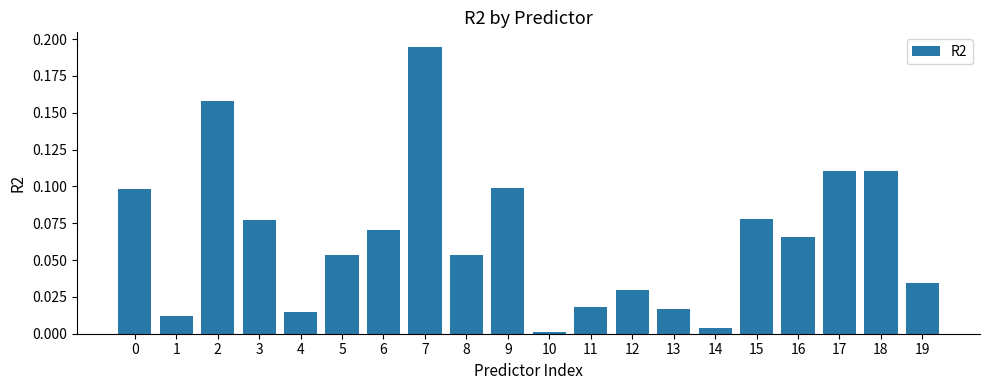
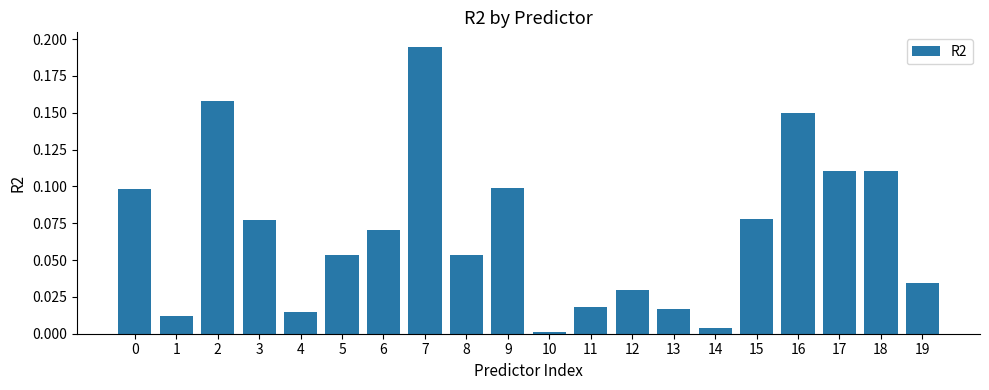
16: 0.066 -> 0.150
